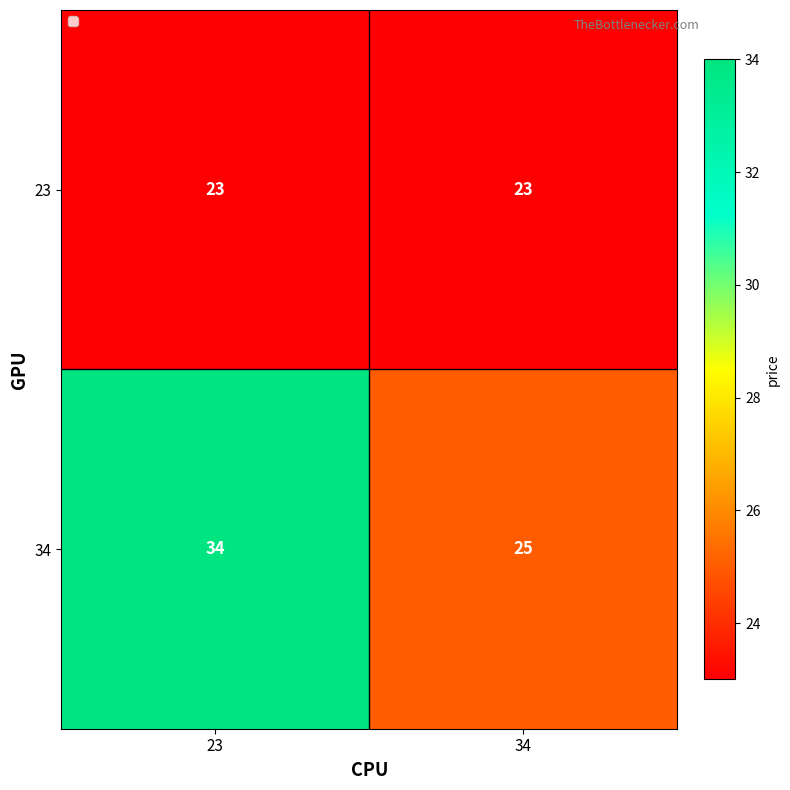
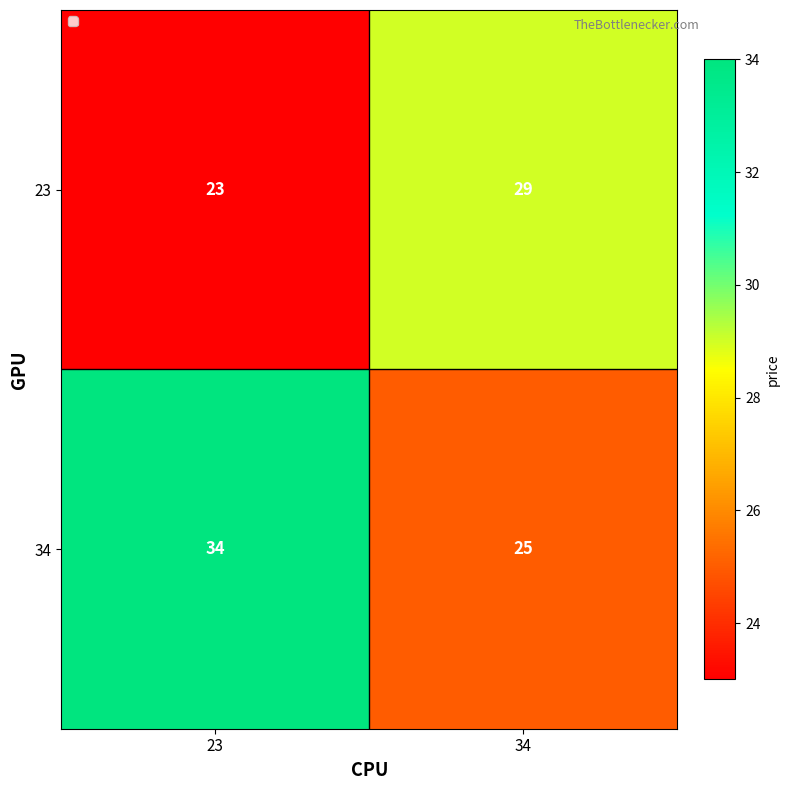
23, 34: 23 -> 29
